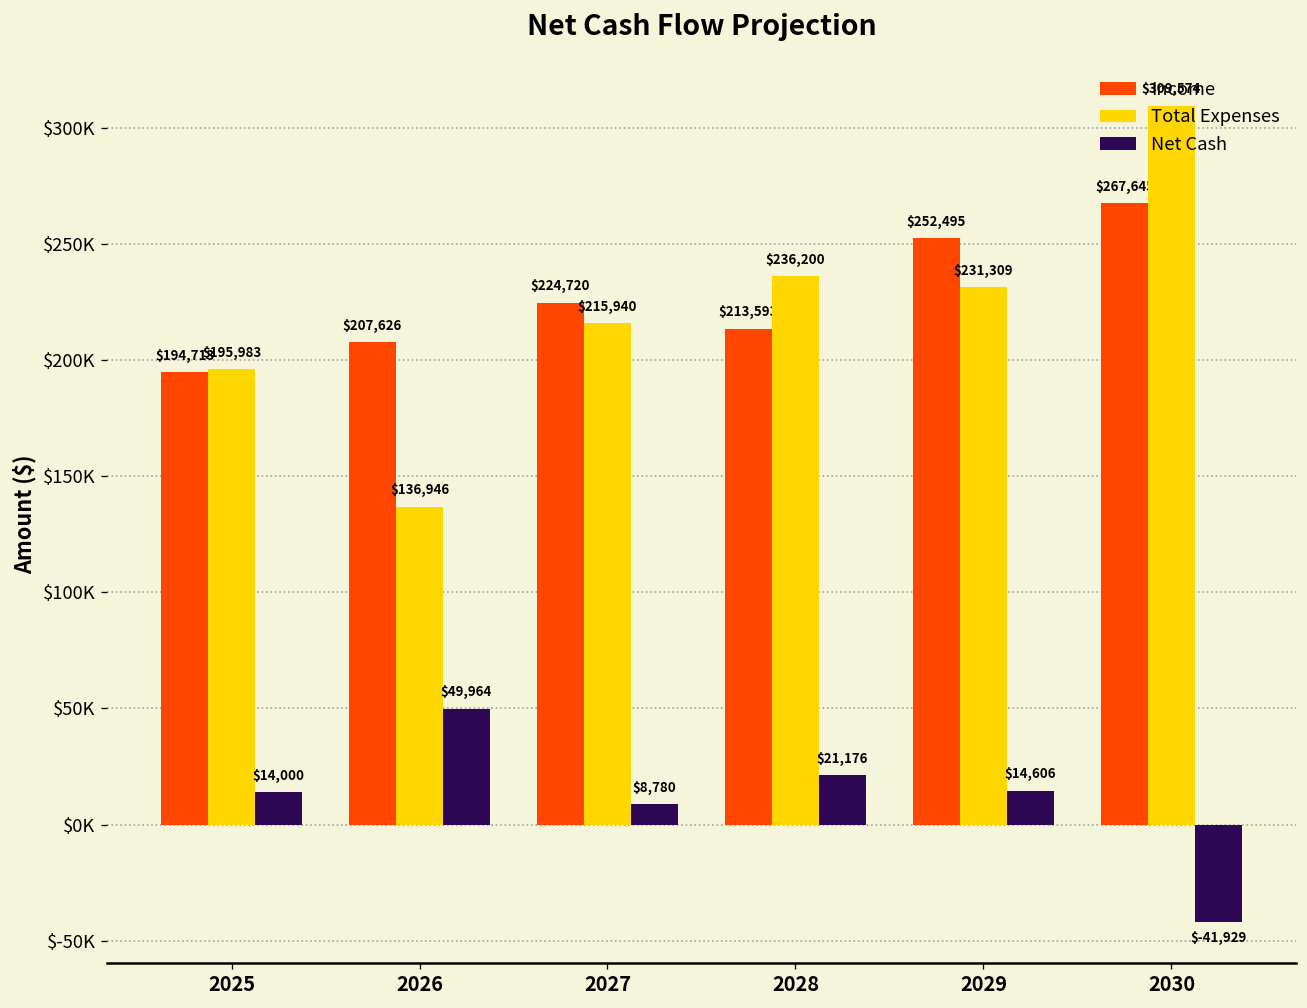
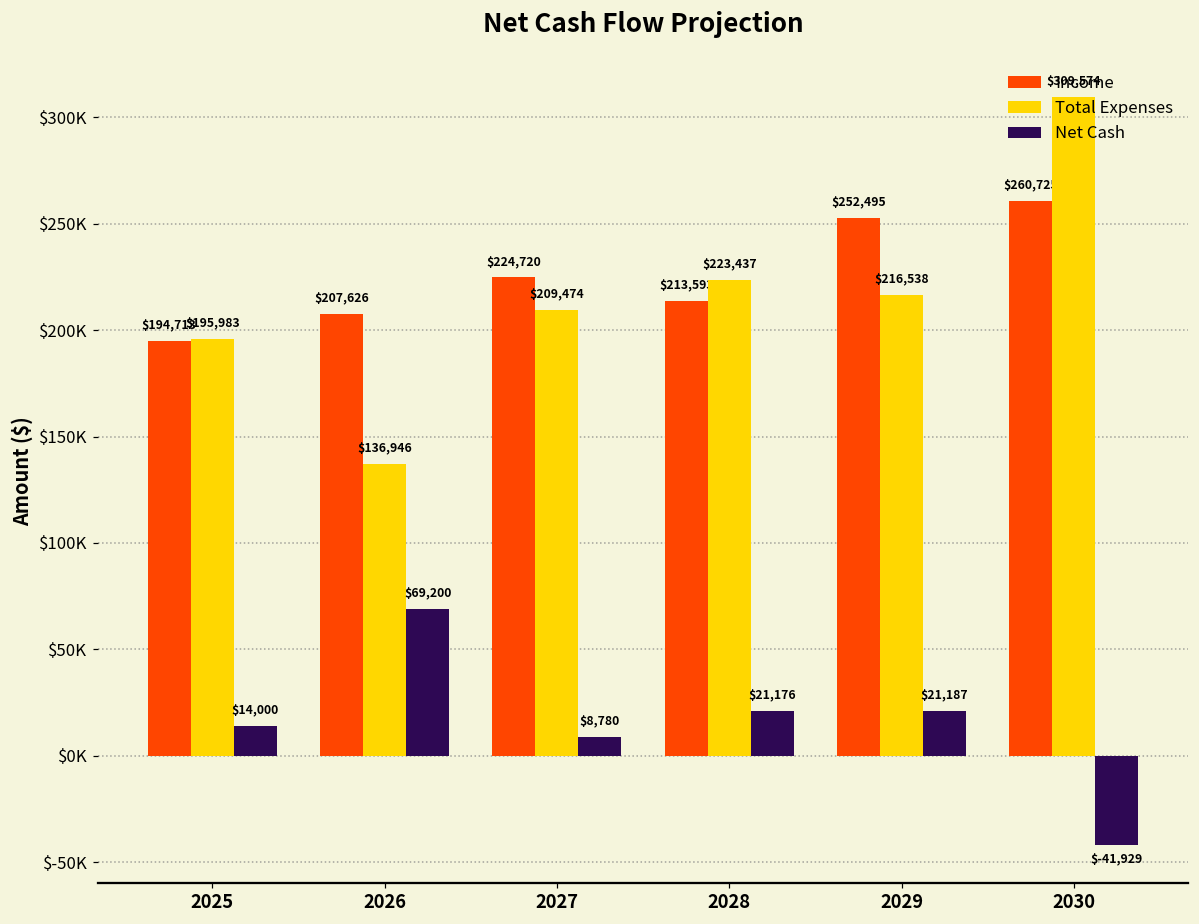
Net Cash, 2026: $49,964 -> $69,200
Total Expenses, 2027: $215,940 -> $209,474
Total Expenses, 2028: $236,200 -> $223,437
Total Expenses, 2029: $231,309 -> $216,538
Net Cash, 2029: $14,606 -> $21,187
Income, 2030: $267,645 -> $260,725
